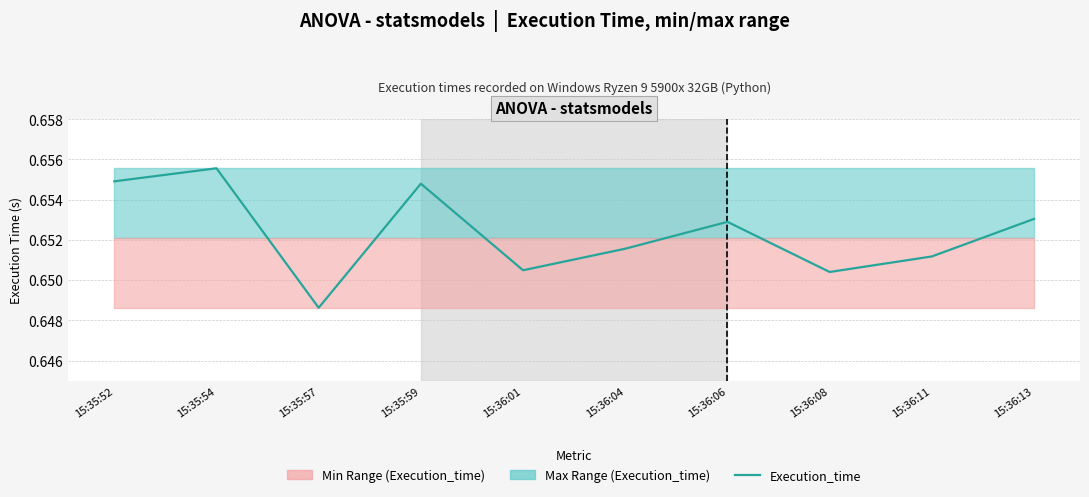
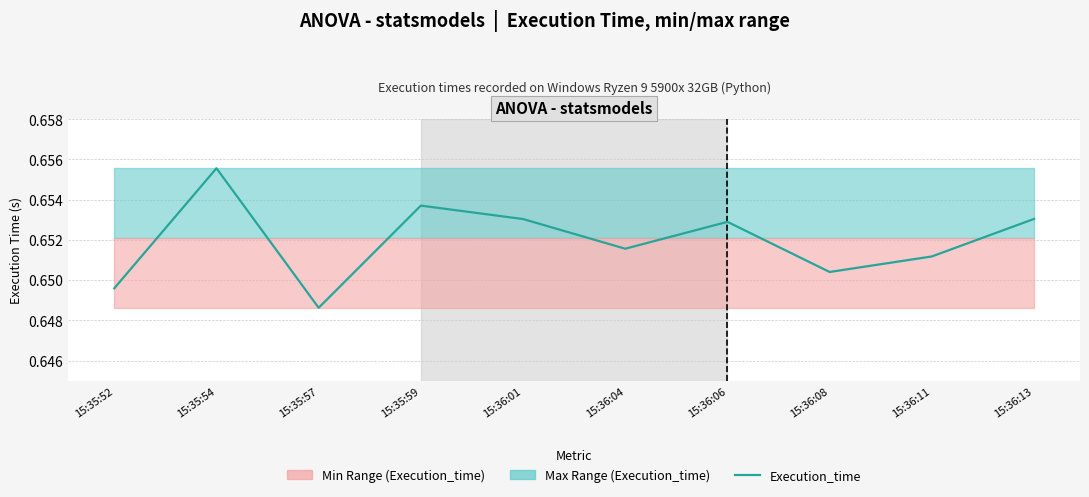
Execution_time, 15:35:52: 0.6549 -> 0.6496
Execution_time, 15:35:59: 0.6548 -> 0.6537
Execution_time, 15:36:01: 0.6505 -> 0.6530
